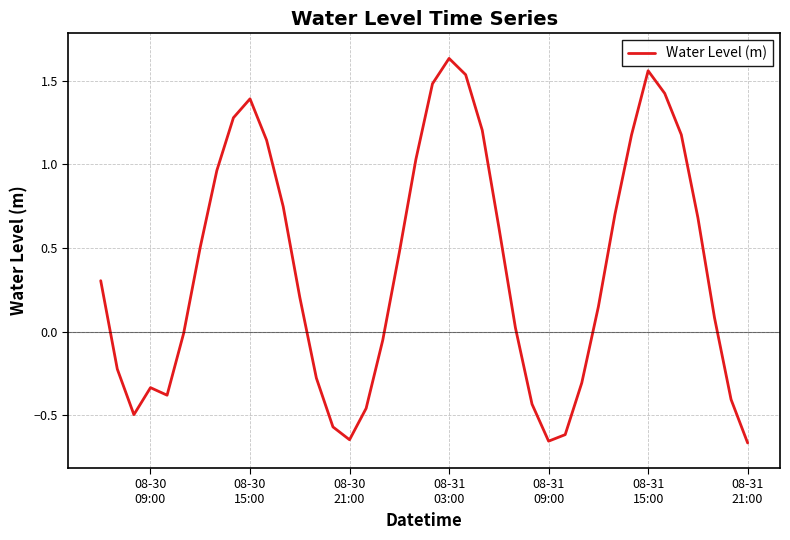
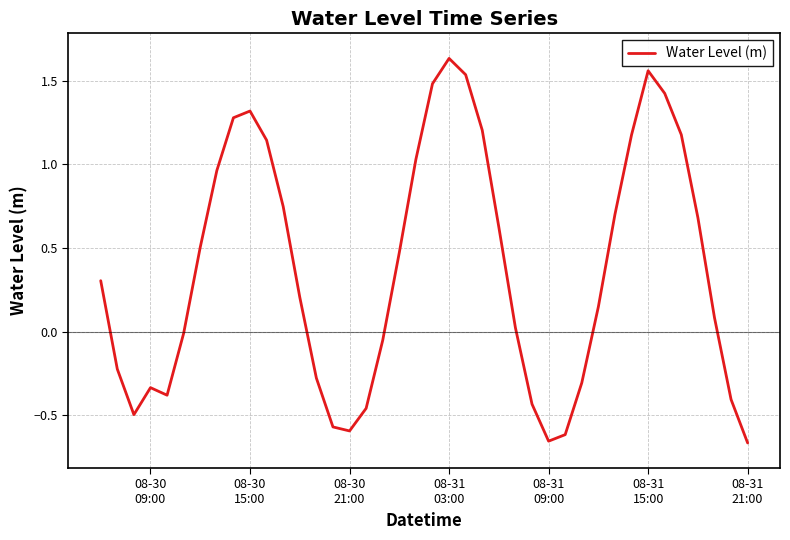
08-30 15:00: 1.39 -> 1.32
08-30 21:00: -0.65 -> -0.59
